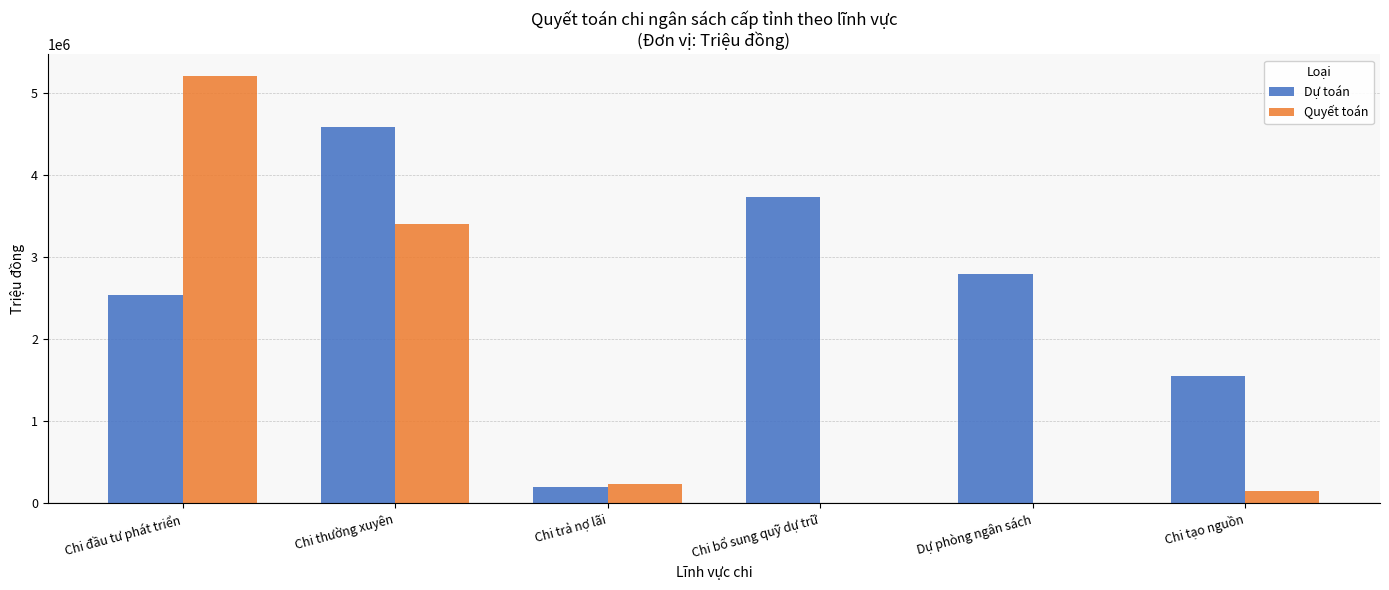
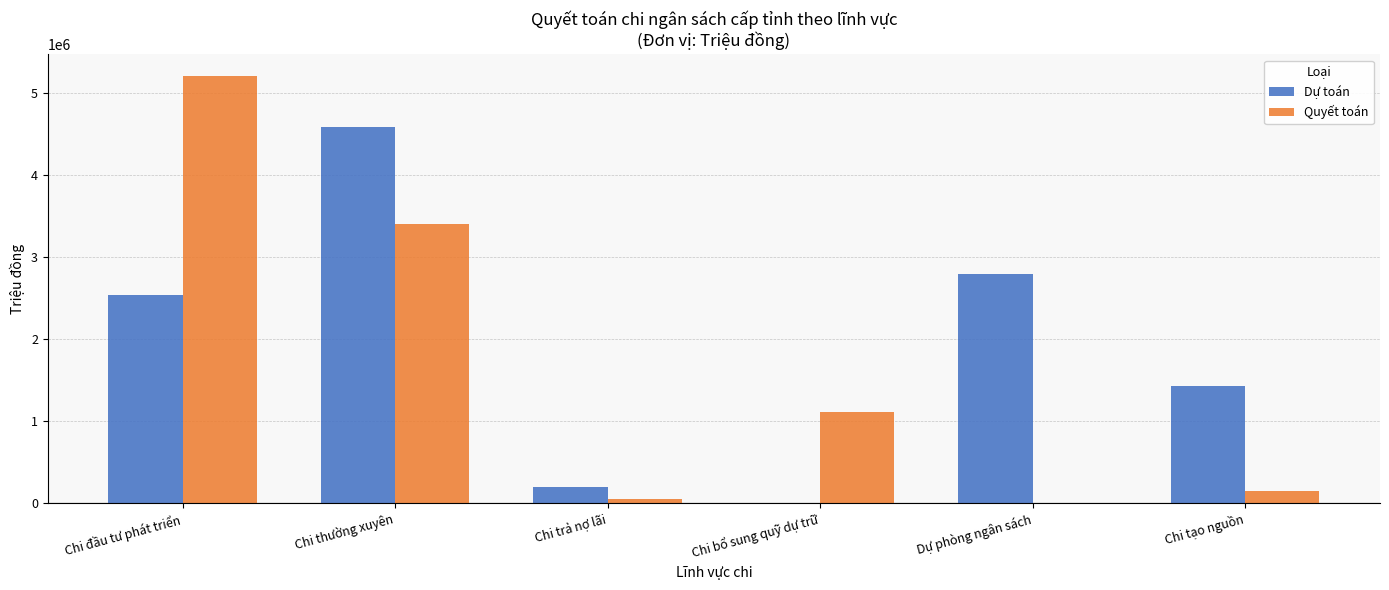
Quyết toán, Chi trả nợ lãi: 200000 -> 0
Dự toán, Chi bổ sung quỹ dự trữ: 3700000 -> 0
Quyết toán, Chi bổ sung quỹ dự trữ: 0 -> 1100000
Dự toán, Chi tạo nguồn: 1500000 -> 1400000
